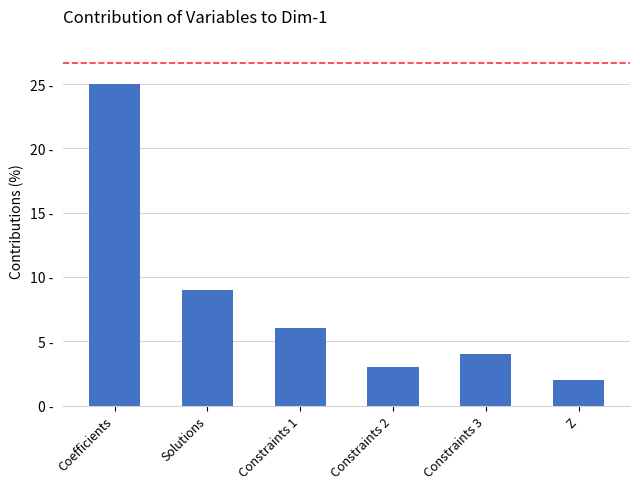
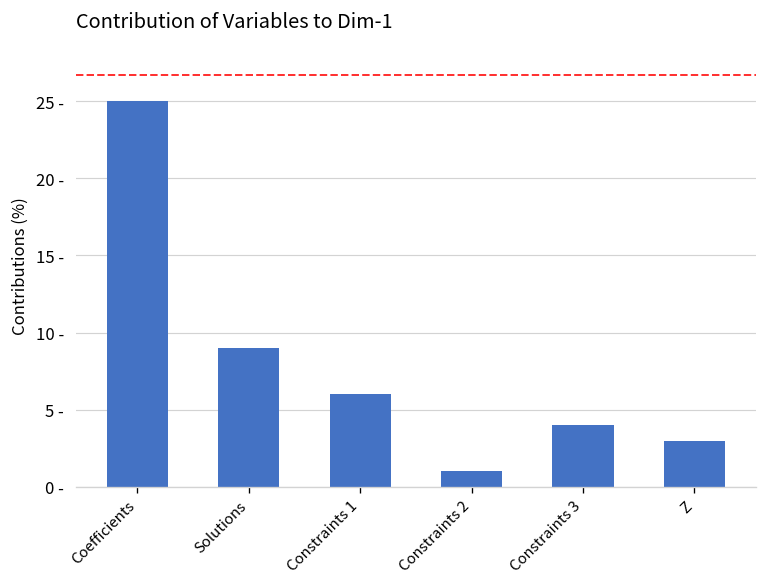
Constraints 2: 3 - -> 1 -
Z: 2 - -> 3 -
